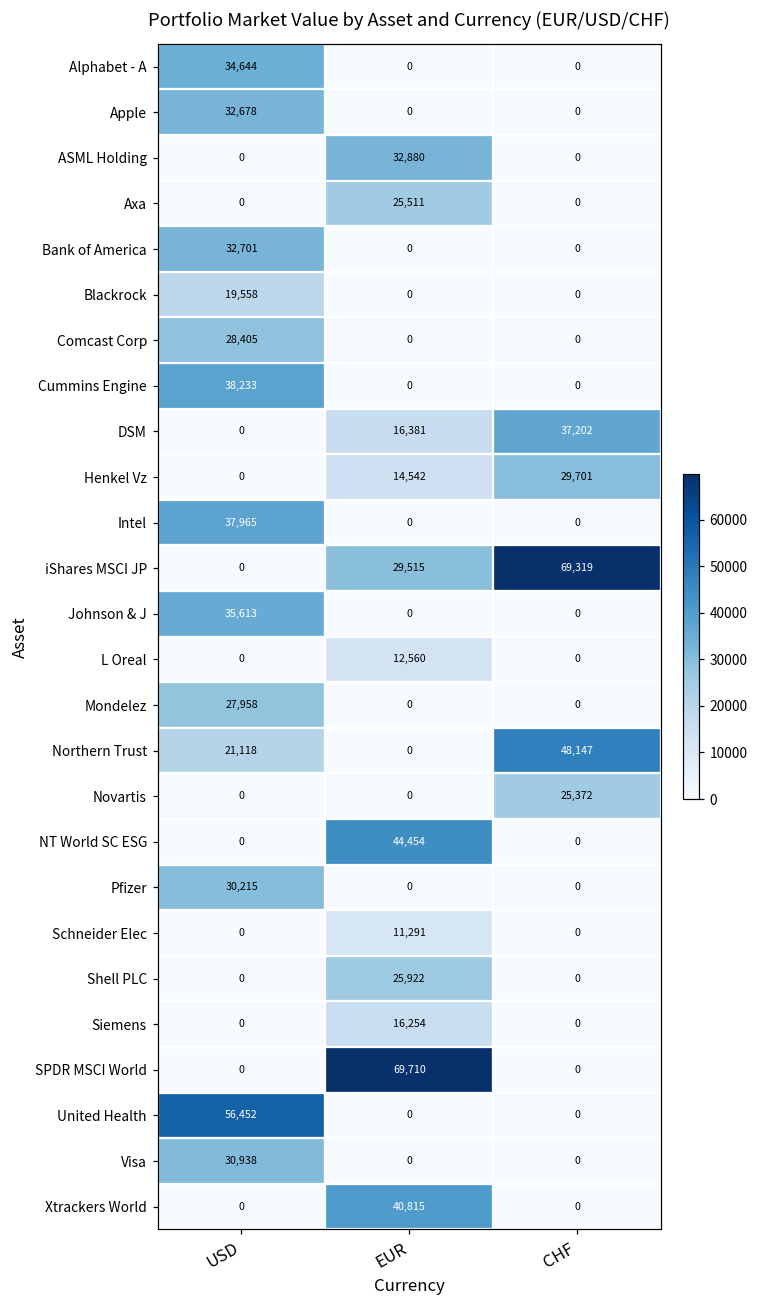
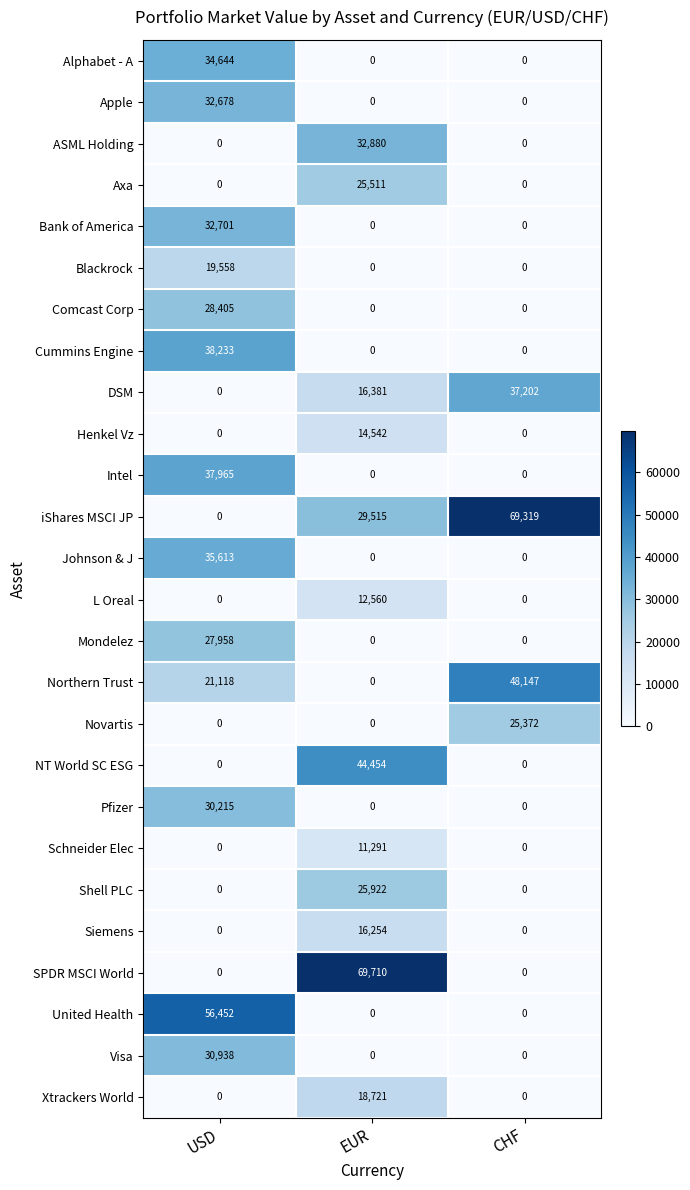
Henkel Vz, CHF: 29,701 -> 0
Xtrackers World, EUR: 40,815 -> 18,721
